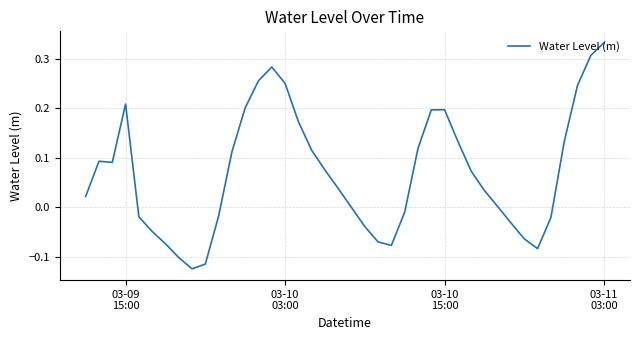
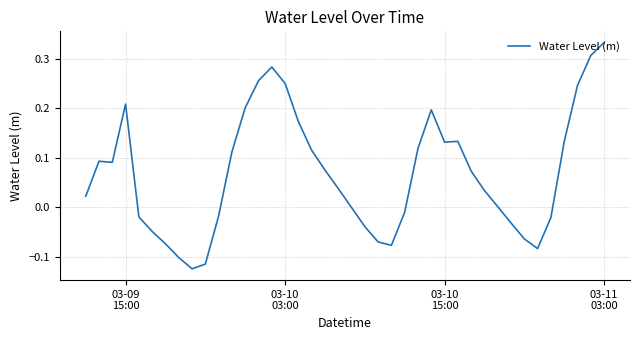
03-10 15:00: 0.20 -> 0.13
